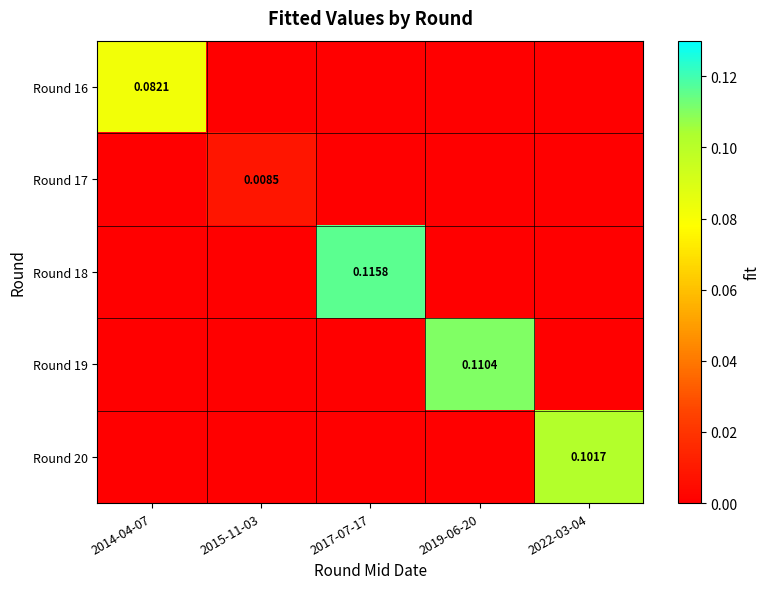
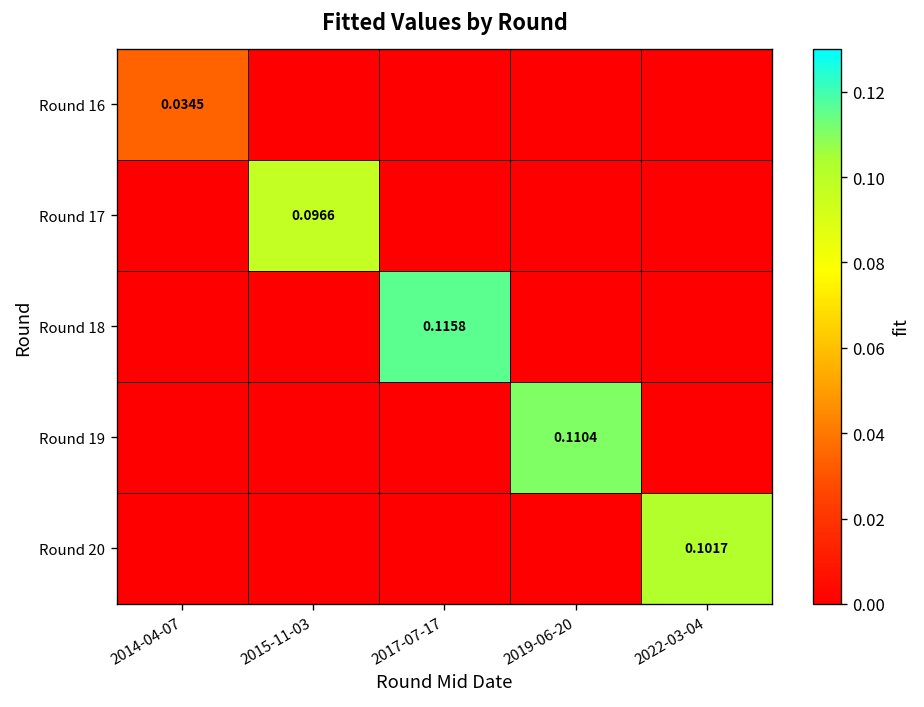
Round 16, 2014-04-07: 0.0821 -> 0.0345
Round 17, 2015-11-03: 0.0085 -> 0.0966
